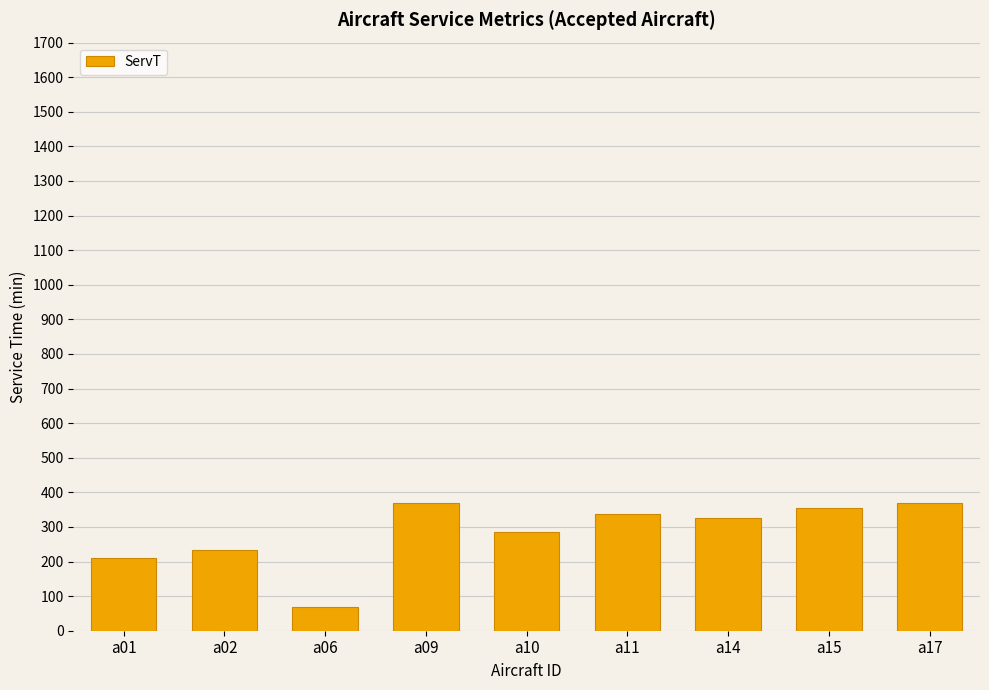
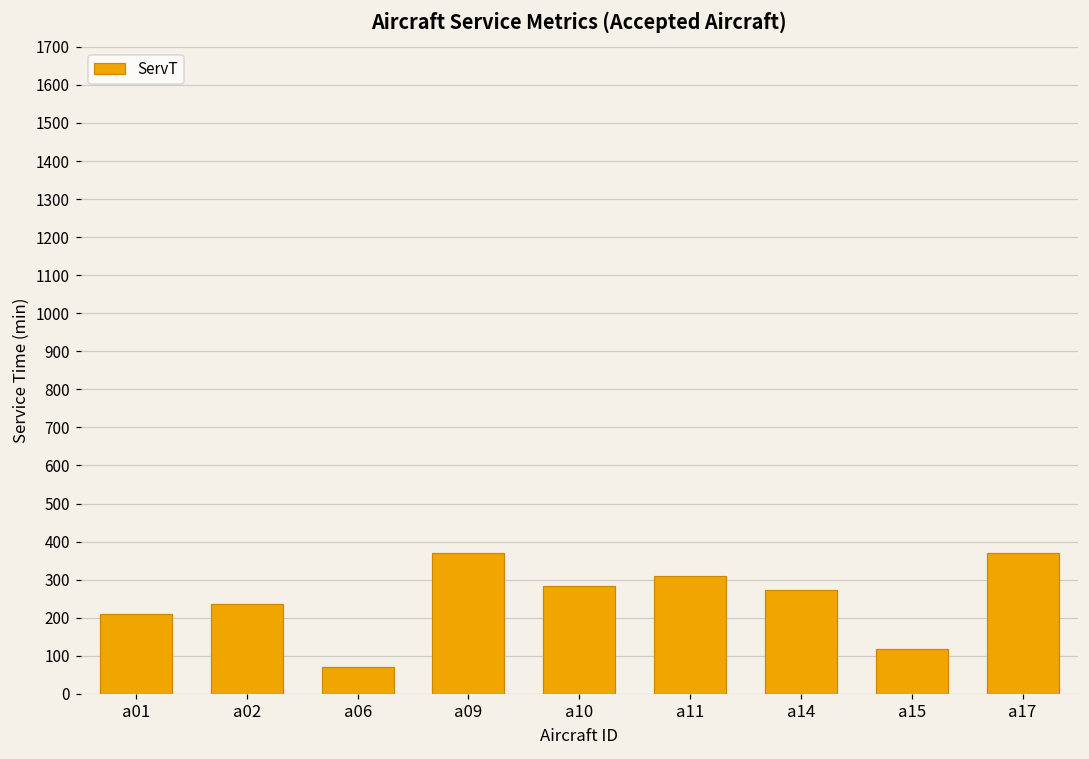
a11: 340 -> 310
a14: 330 -> 270
a15: 350 -> 120
